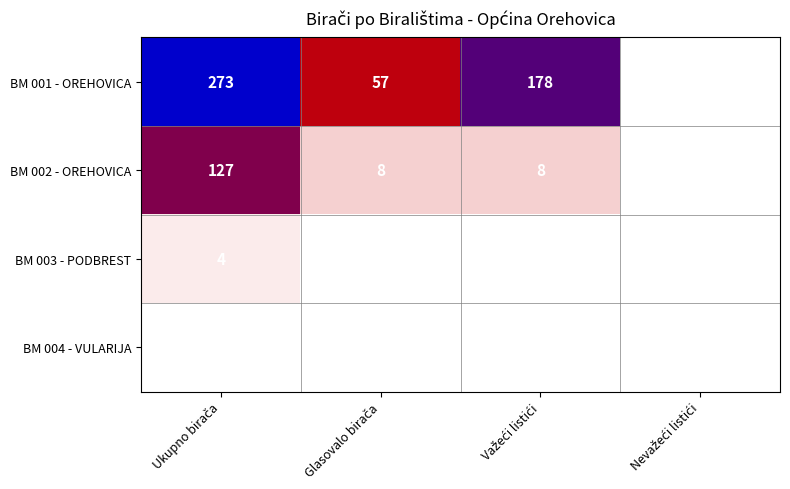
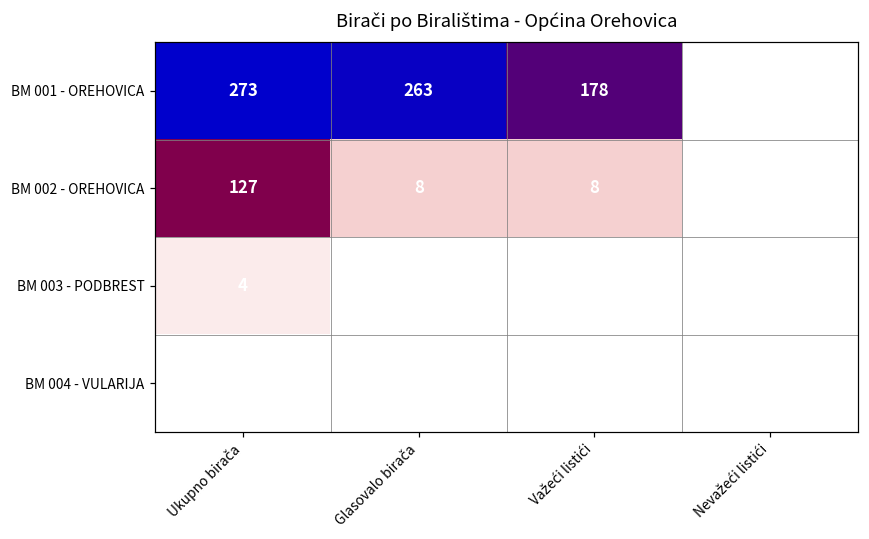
BM 001 - OREHOVICA, Glasovalo birača: 57 -> 263
